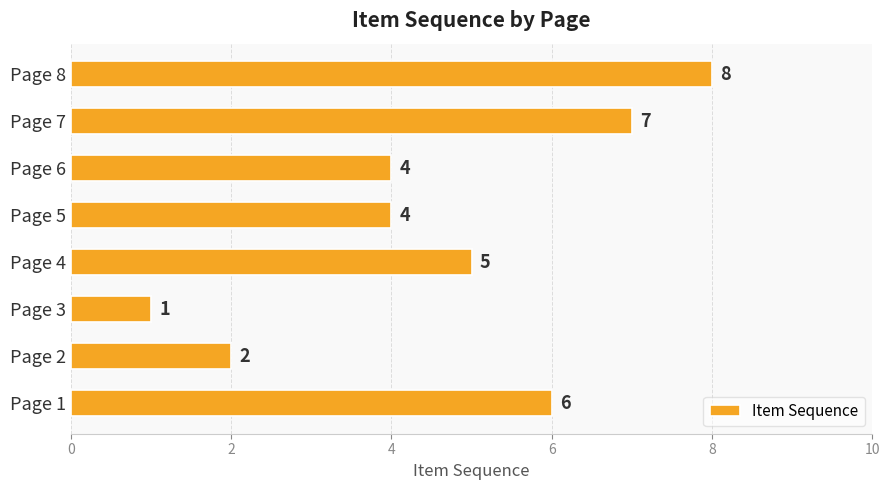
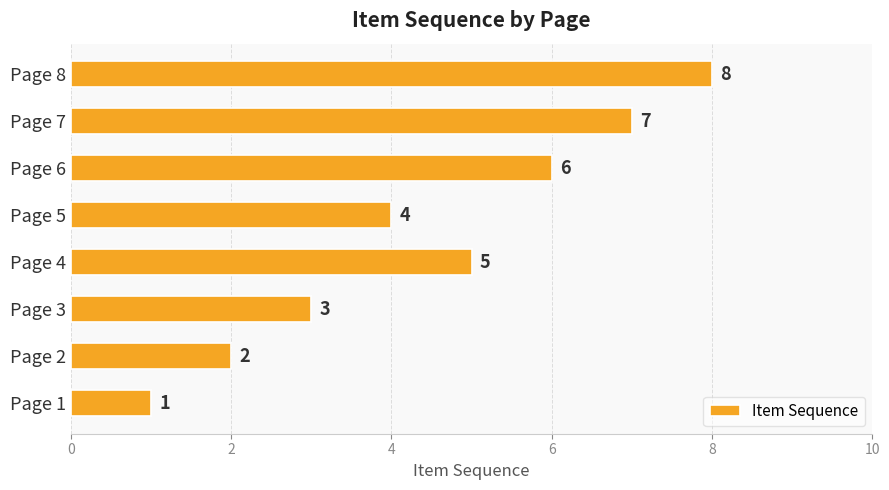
Page 6: 4 -> 6
Page 3: 1 -> 3
Page 1: 6 -> 1
